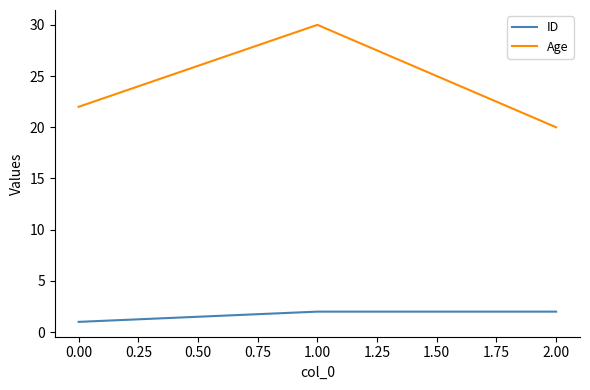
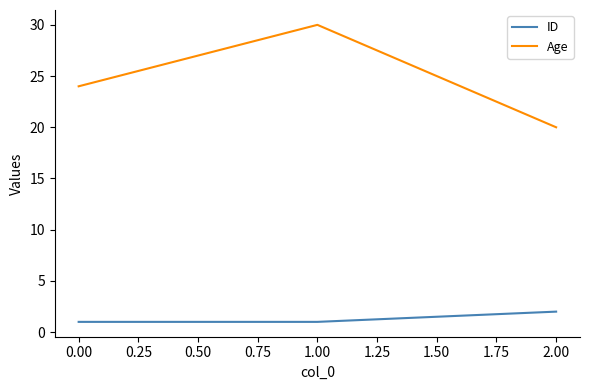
Age, 0.00: 22 -> 24
ID, 1.00: 2 -> 1
